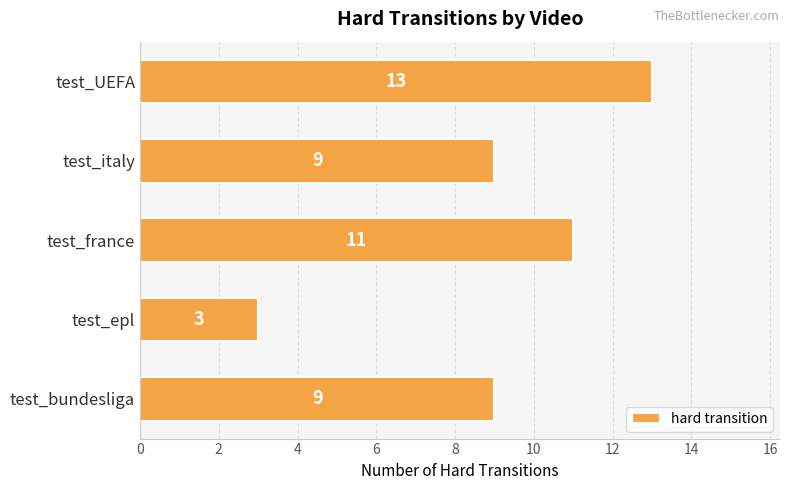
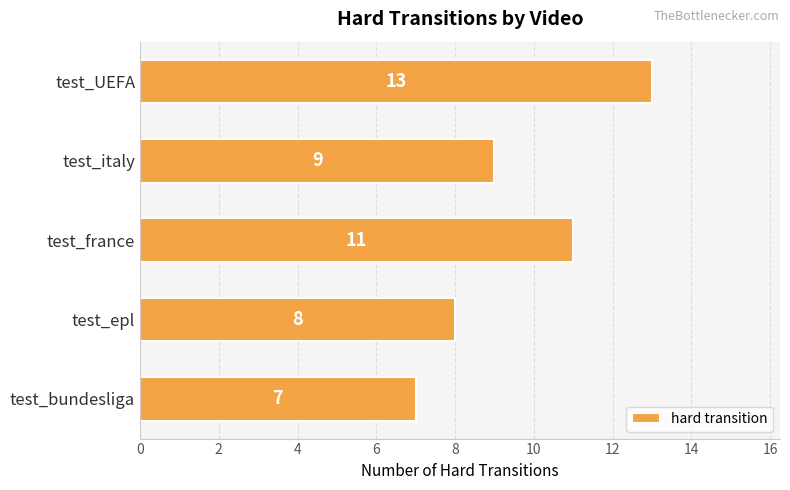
test_epl: 3 -> 8
test_bundesliga: 9 -> 7
